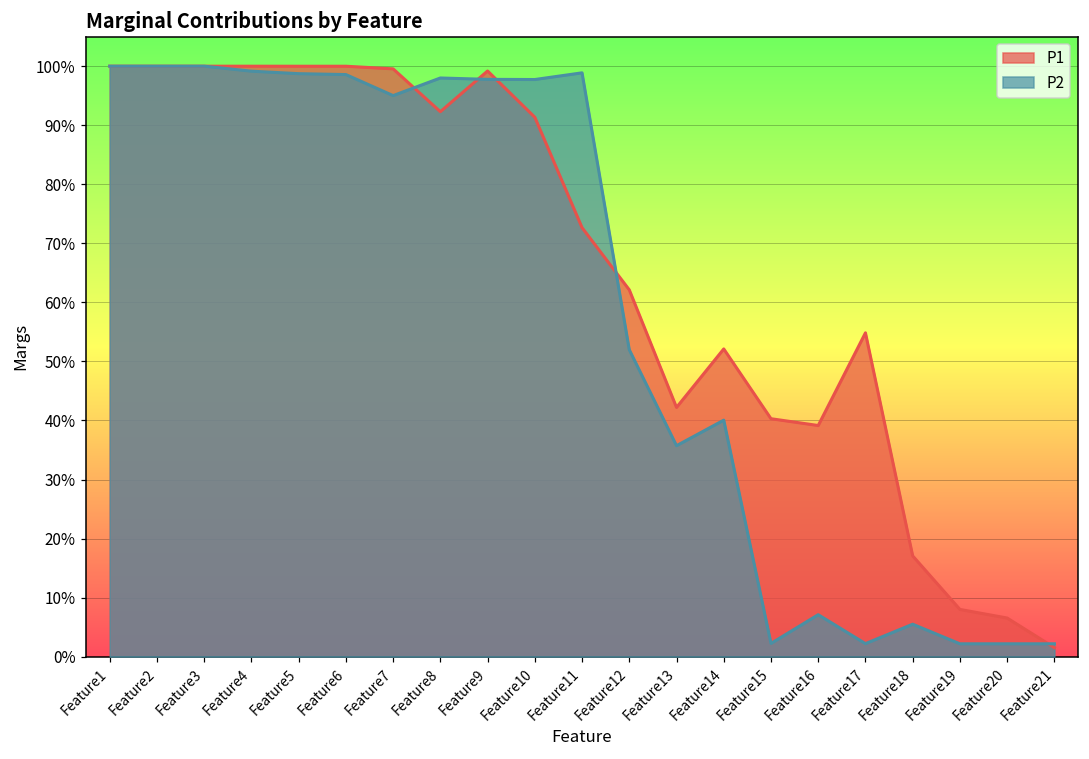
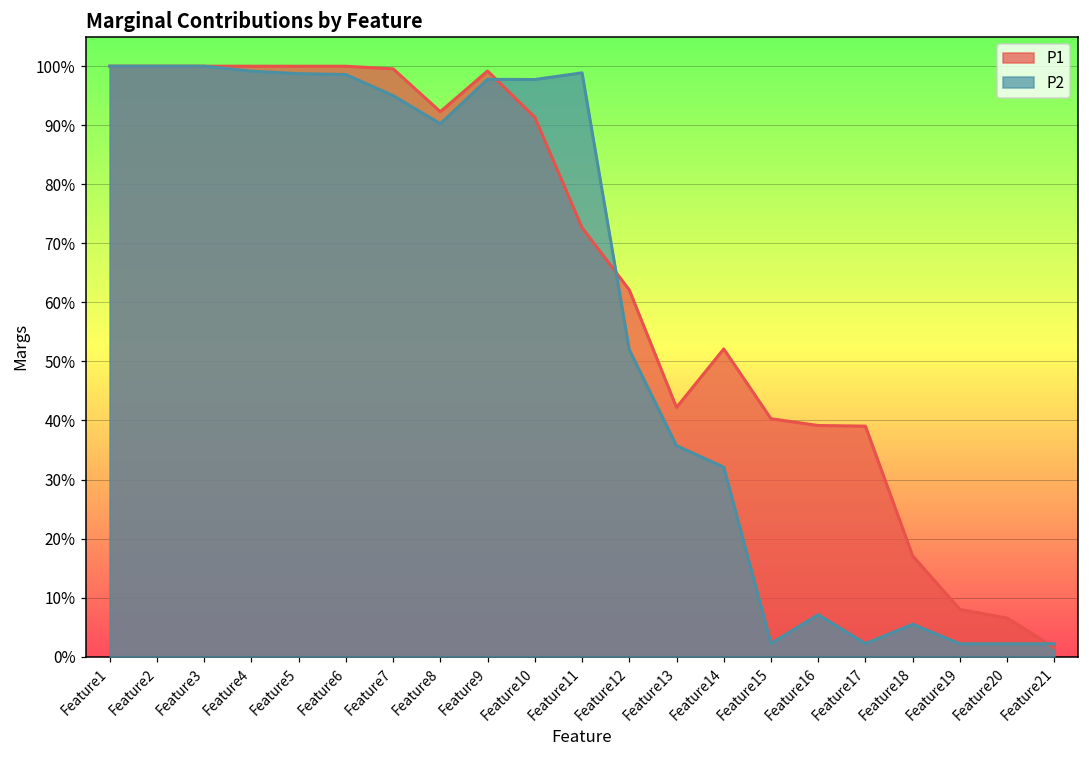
P2, Feature8: 98% -> 90%
P2, Feature14: 40% -> 32%
P1, Feature17: 55% -> 39%
